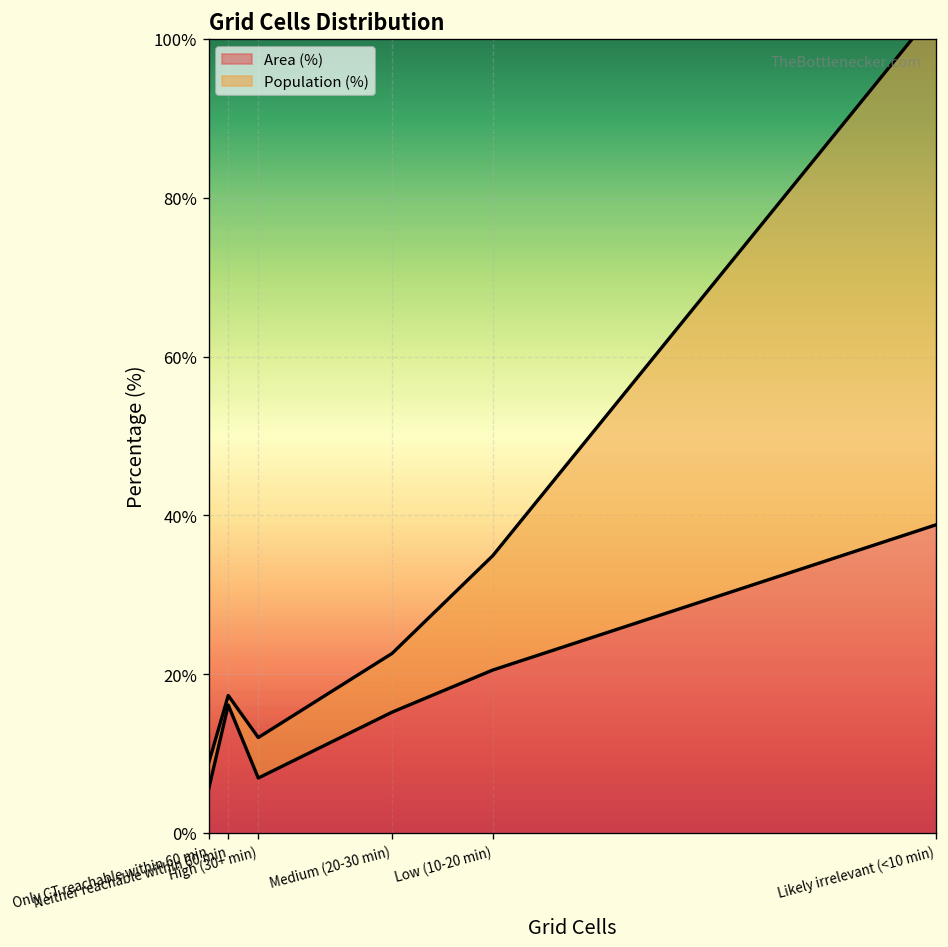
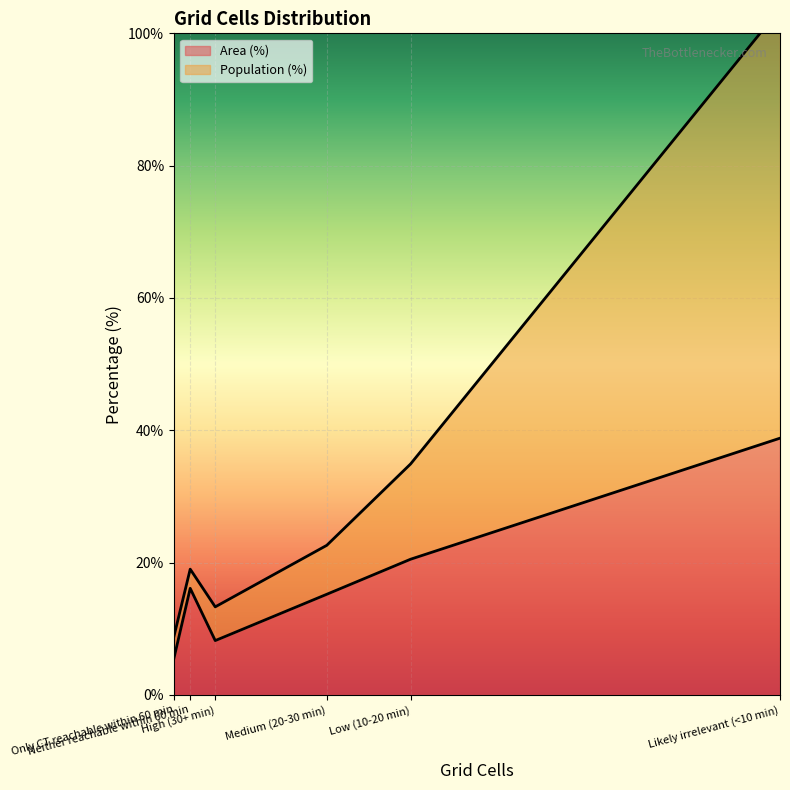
Population (%), Neither reachable within 60 min: 1% -> 3%
Area (%), High (30+ min): 7% -> 8%
